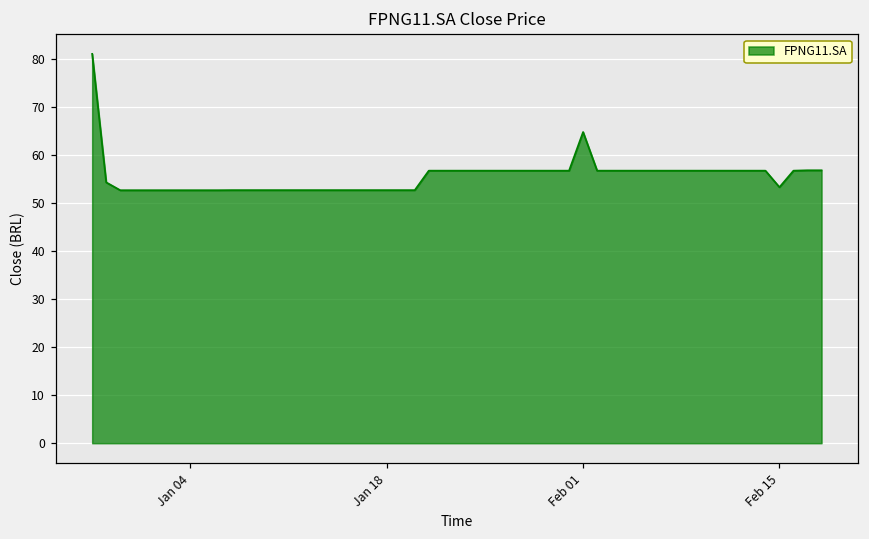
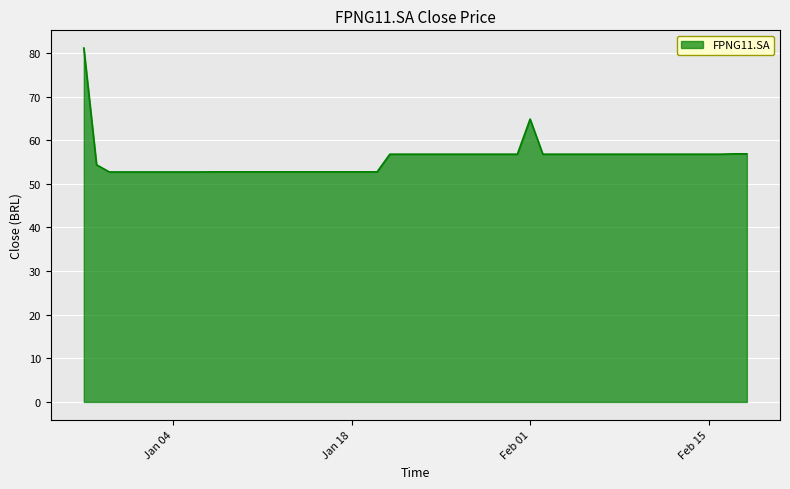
Feb 15: 53 -> 57
